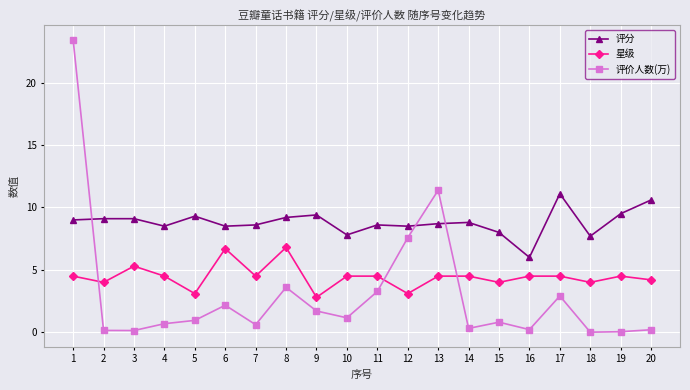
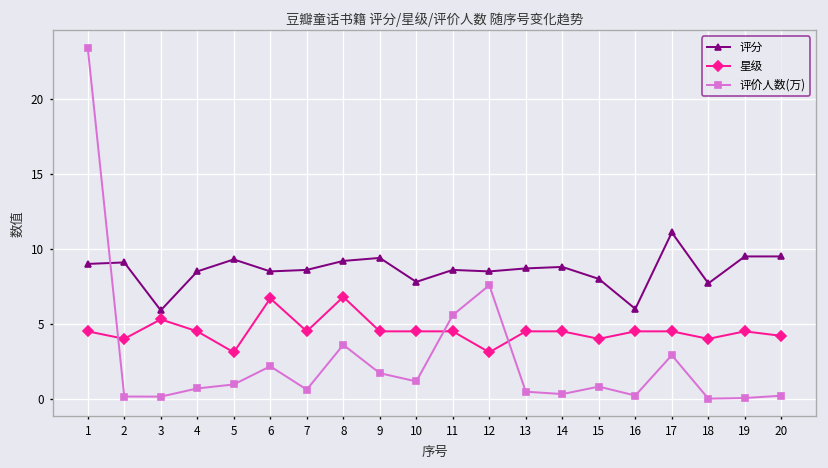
评分, 3: 9.1 -> 5.9
星级, 9: 2.8 -> 4.5
评价人数(万), 11: 3.3 -> 5.6
评价人数(万), 13: 11.4 -> 0.5
评分, 20: 10.6 -> 9.5
